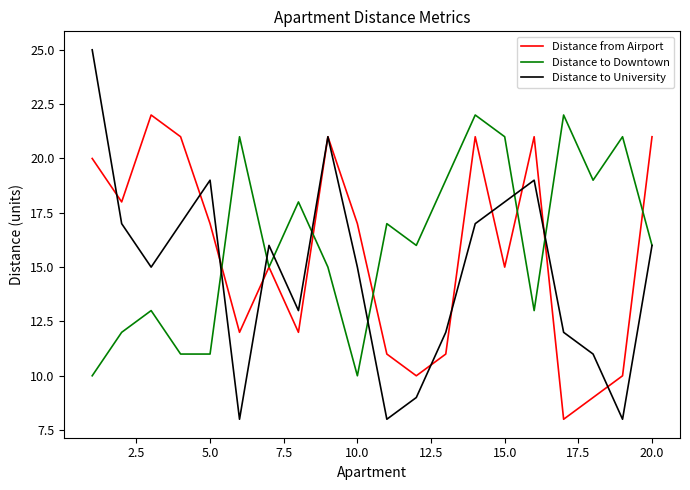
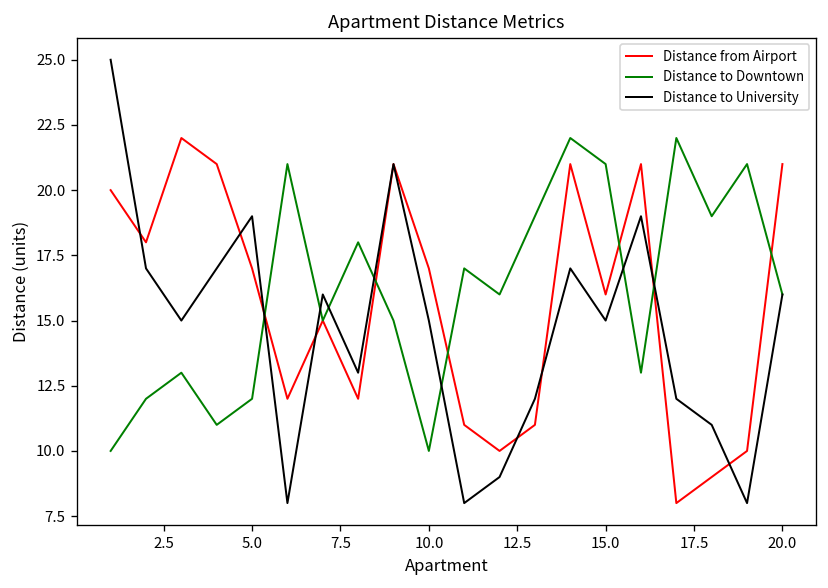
Distance to Downtown, 5.0: 11 -> 12
Distance from Airport, 15.0: 15 -> 16
Distance to University, 15.0: 18 -> 15
